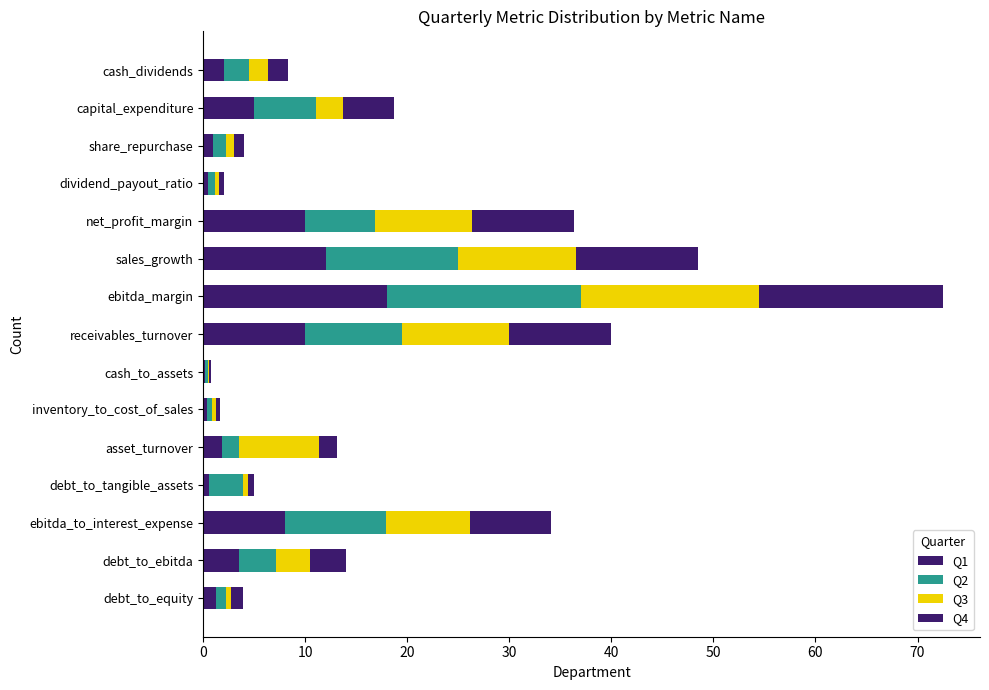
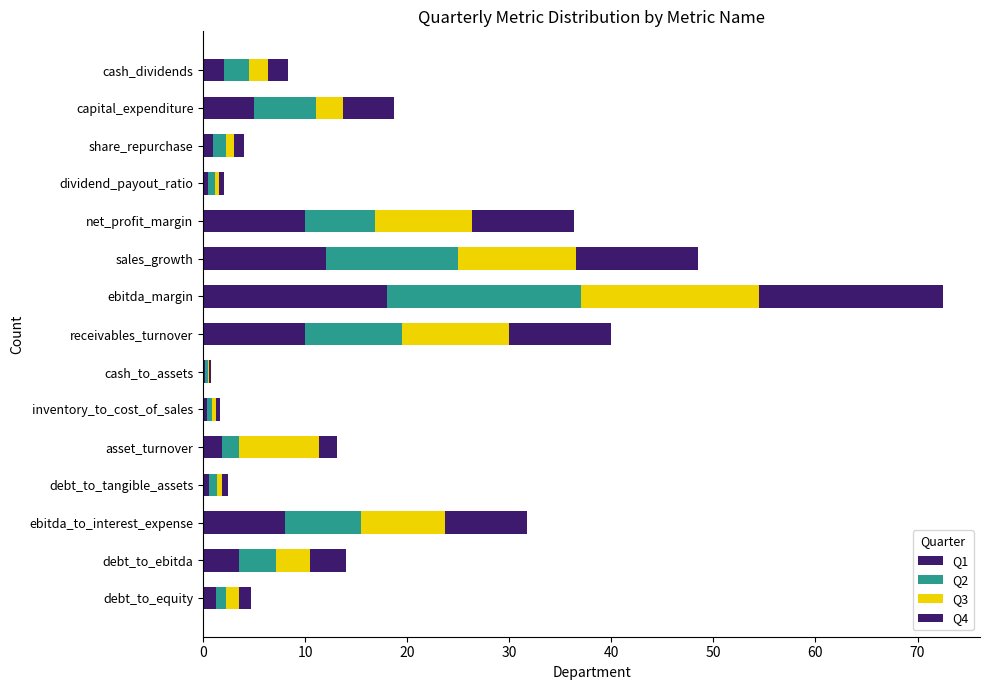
Q2, debt_to_tangible_assets: 3.3 -> 0.7
Q2, ebitda_to_interest_expense: 9.9 -> 7.5
Q3, debt_to_equity: 0.5 -> 1.3
